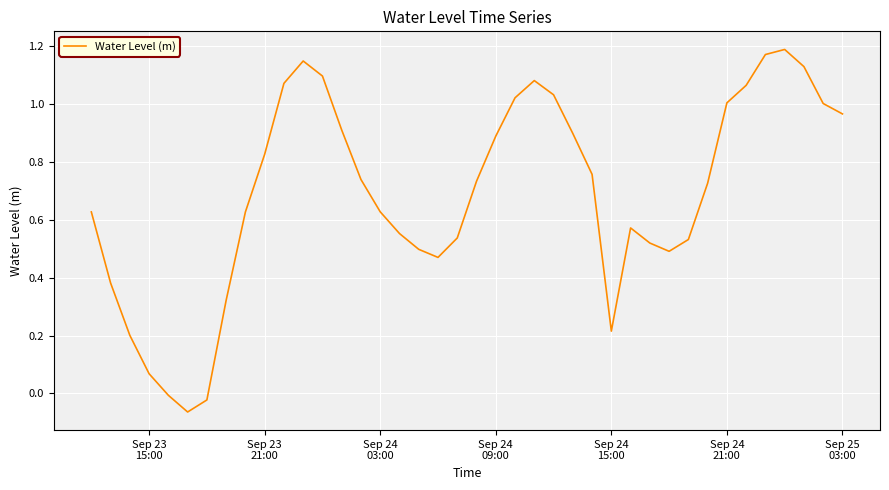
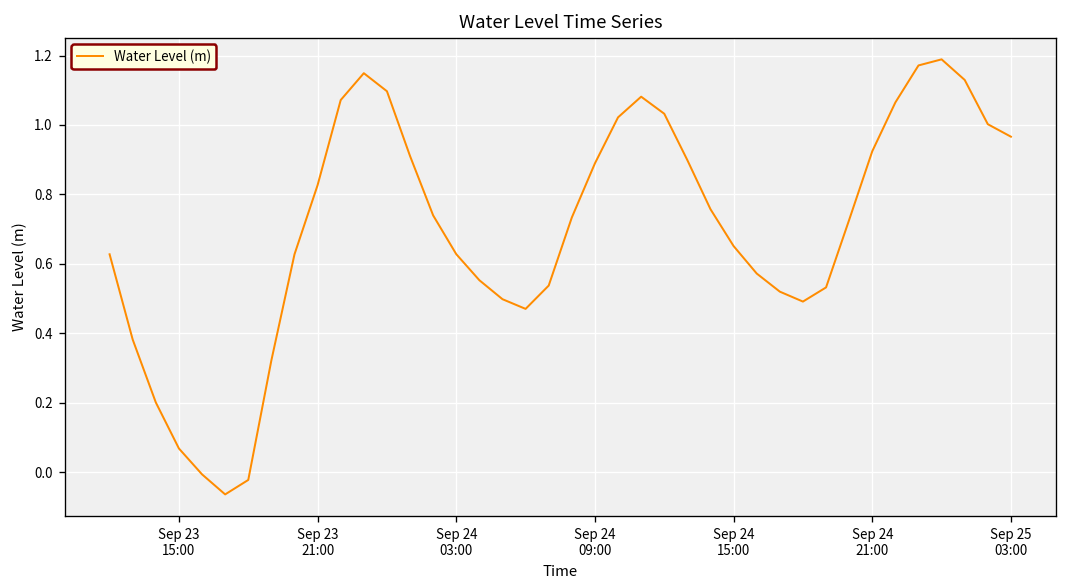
Sep 24 15:00: 0.22 -> 0.65
Sep 24 21:00: 1.00 -> 0.92
